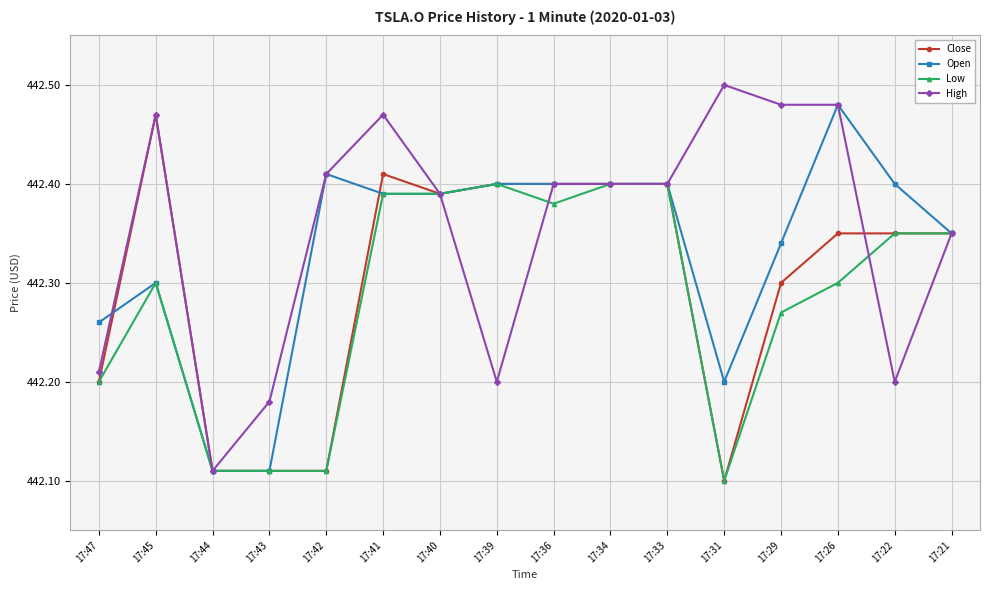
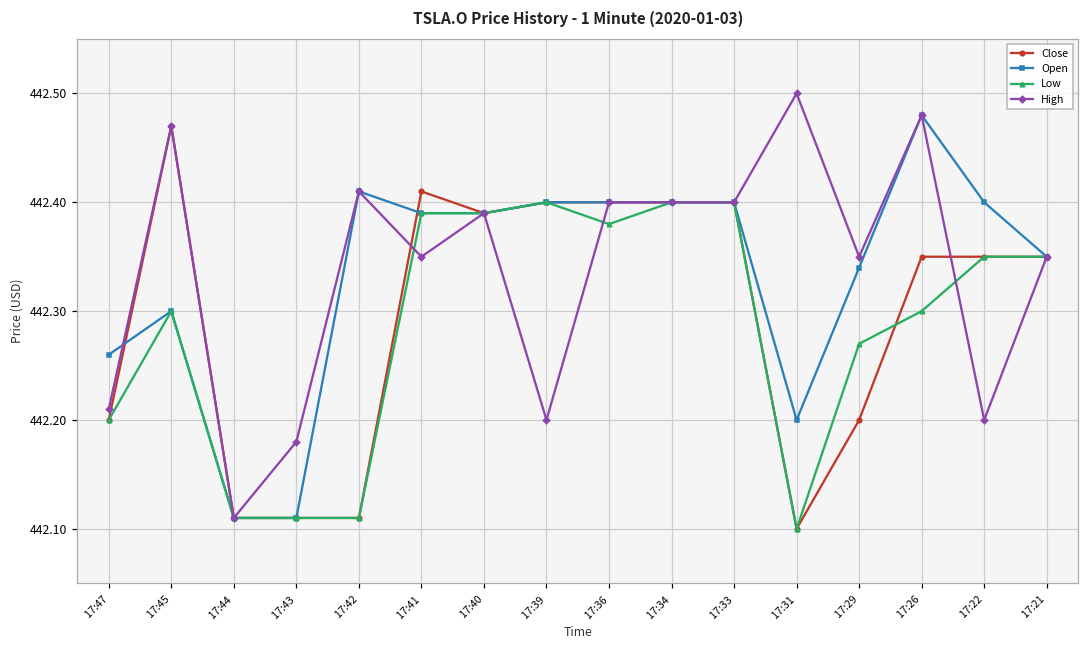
High, 17:41: 442.47 -> 442.35
Close, 17:29: 442.3 -> 442.2
High, 17:29: 442.48 -> 442.35
